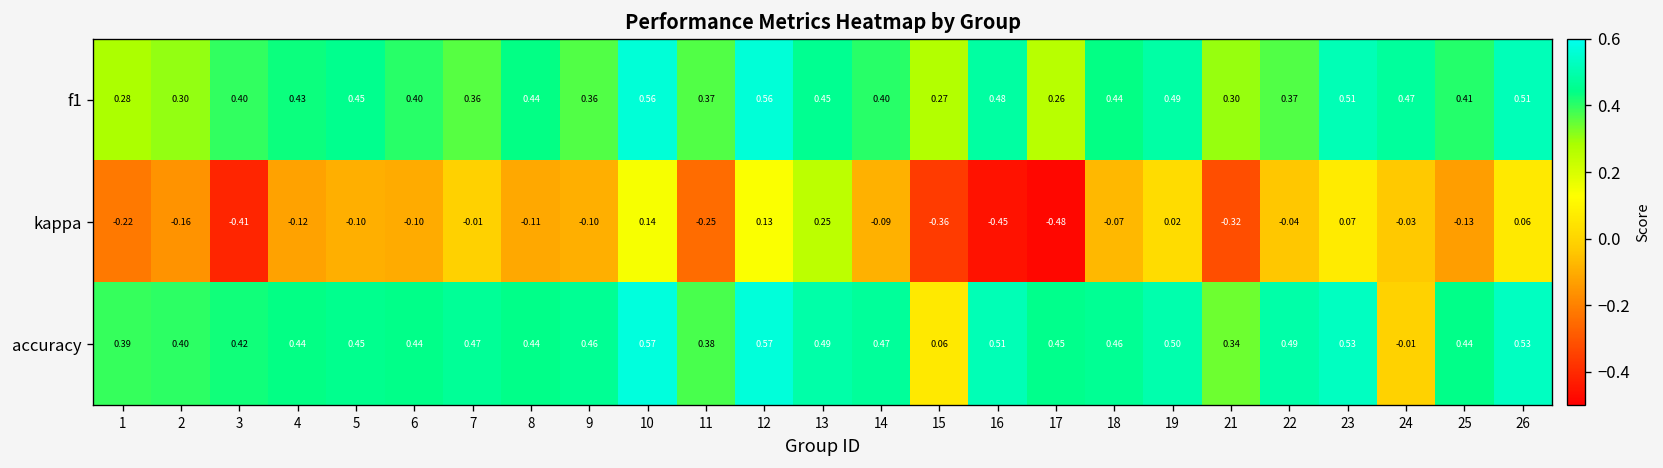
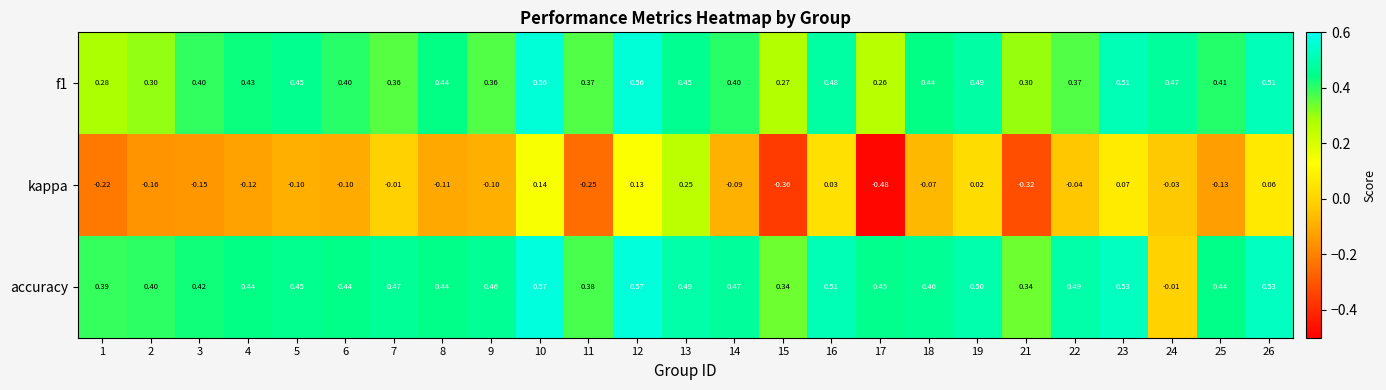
kappa, 3: -0.41 -> -0.15
kappa, 16: -0.45 -> 0.03
accuracy, 15: 0.06 -> 0.34
